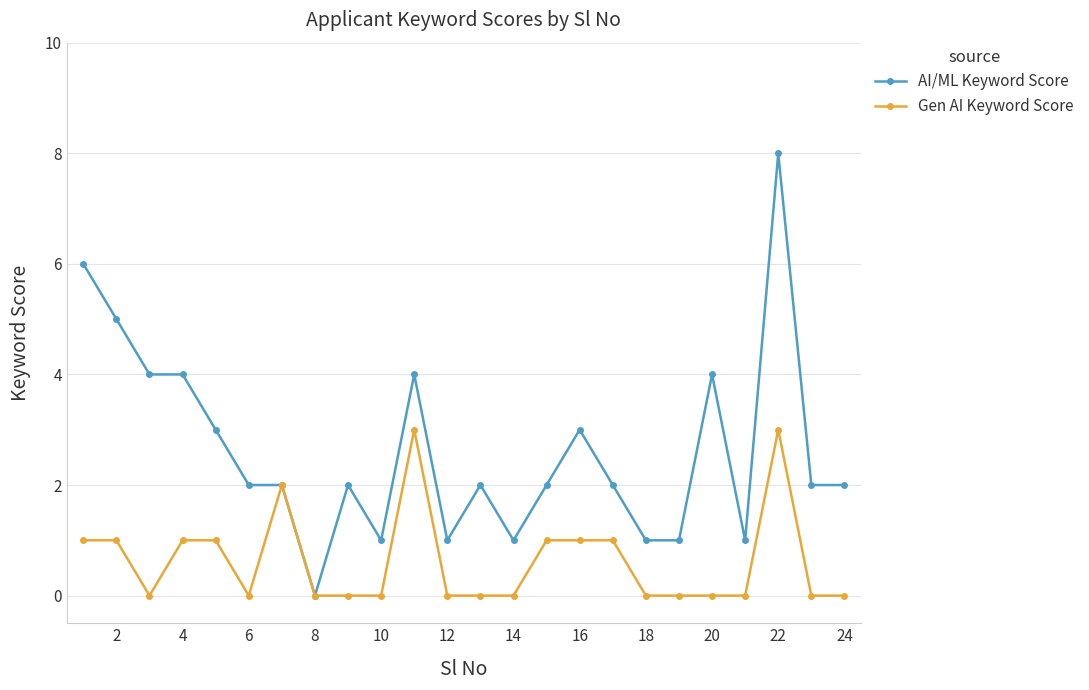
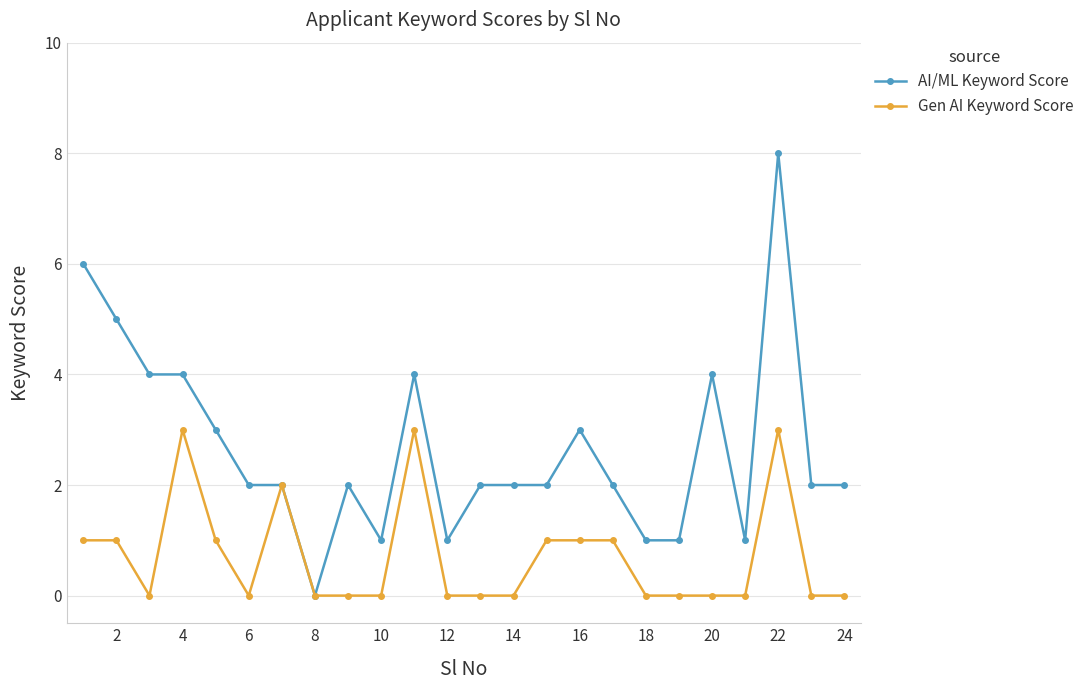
Gen AI Keyword Score, 4: 1 -> 3
AI/ML Keyword Score, 14: 1 -> 2
